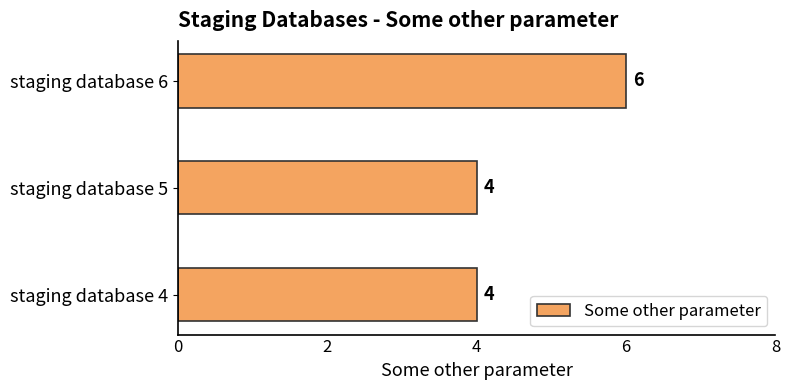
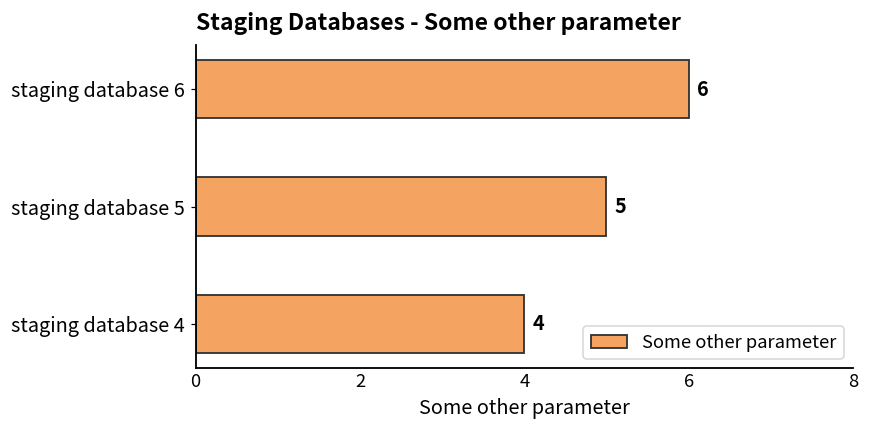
staging database 5: 4 -> 5
